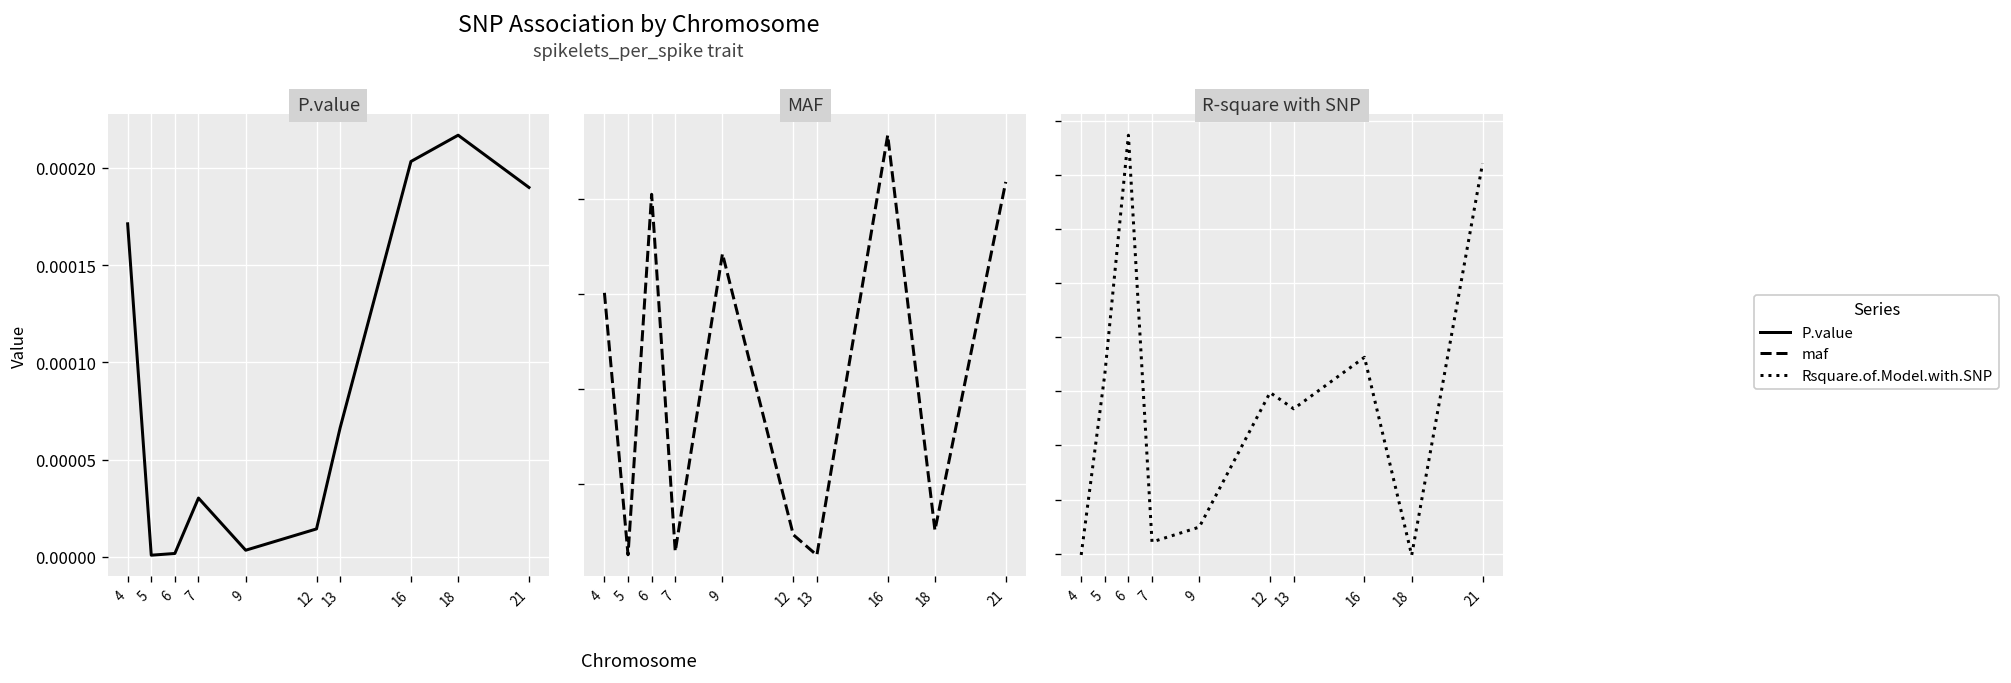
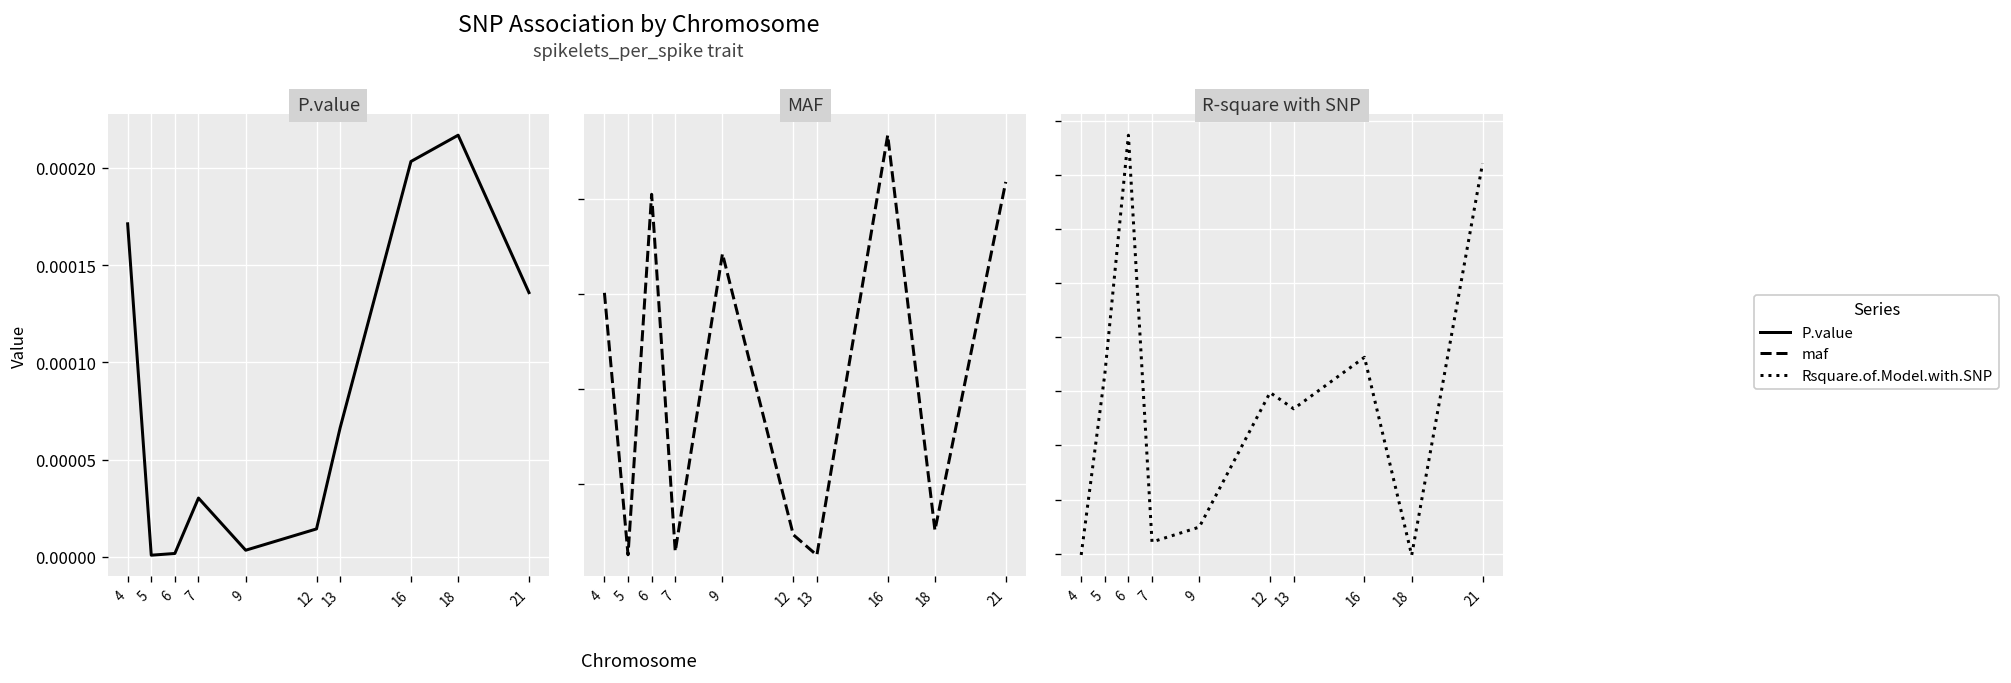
P.value, 21: 0.000190 -> 0.000136
